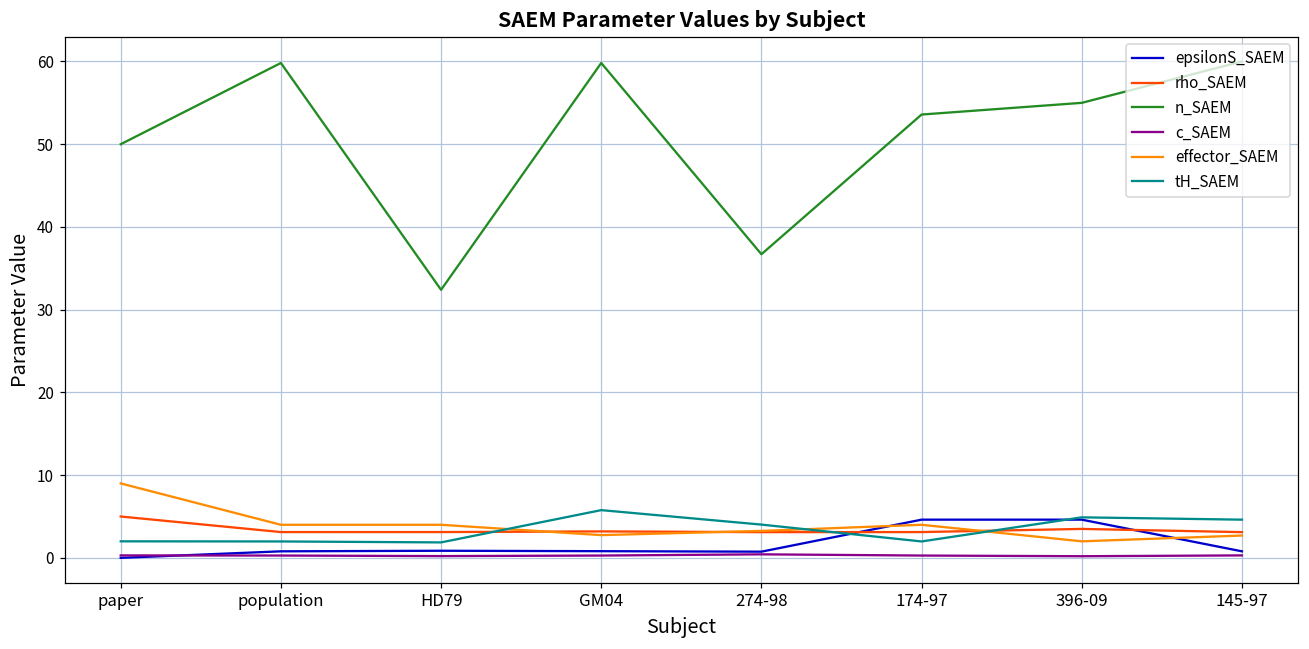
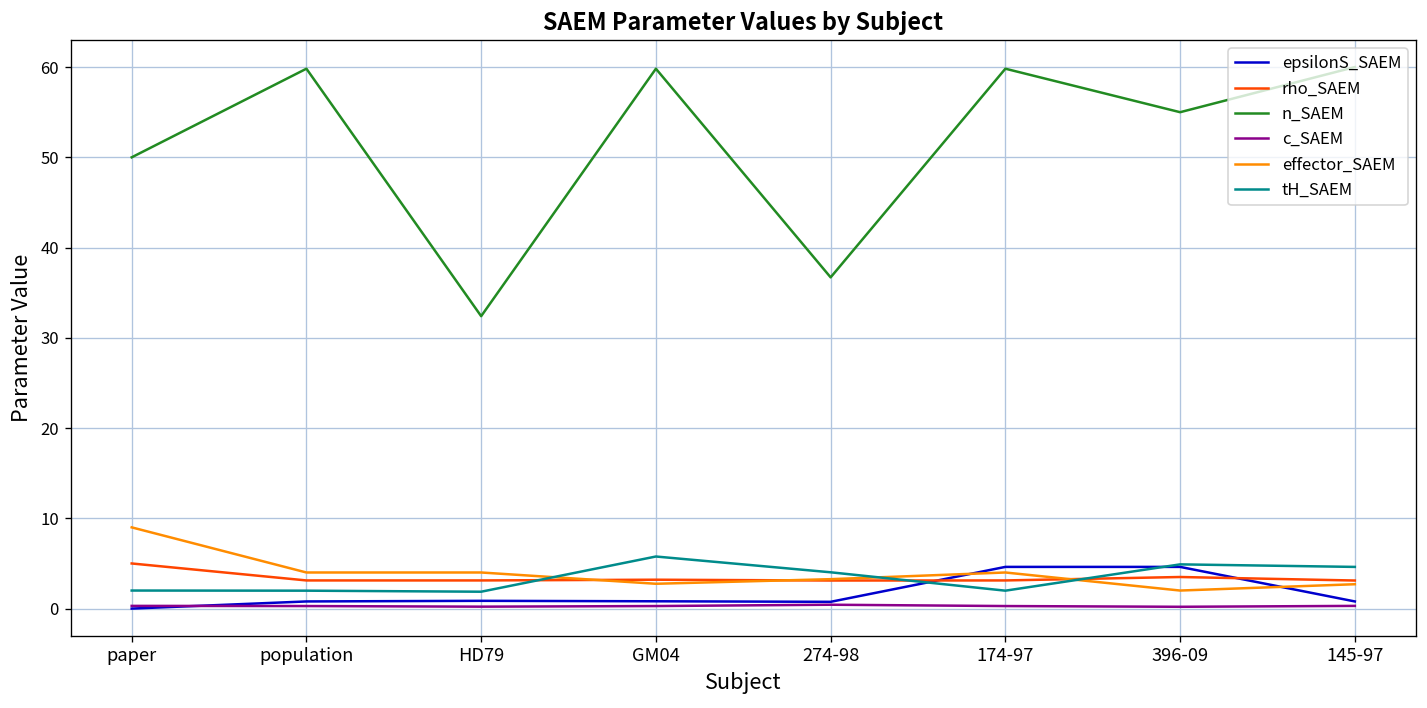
n_SAEM, 174-97: 54 -> 60
